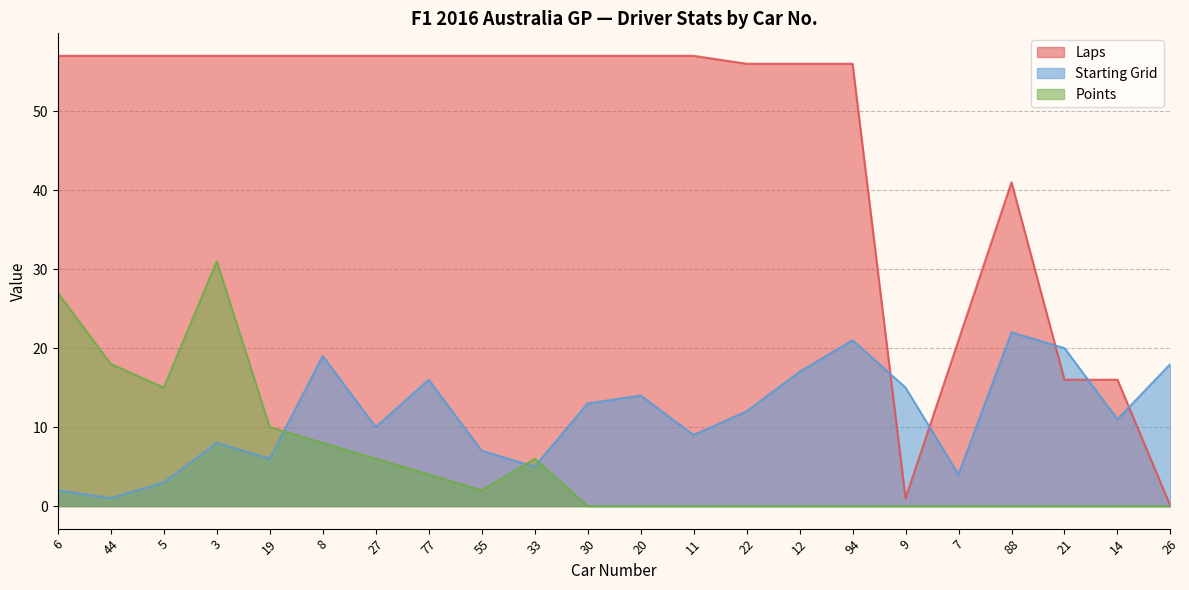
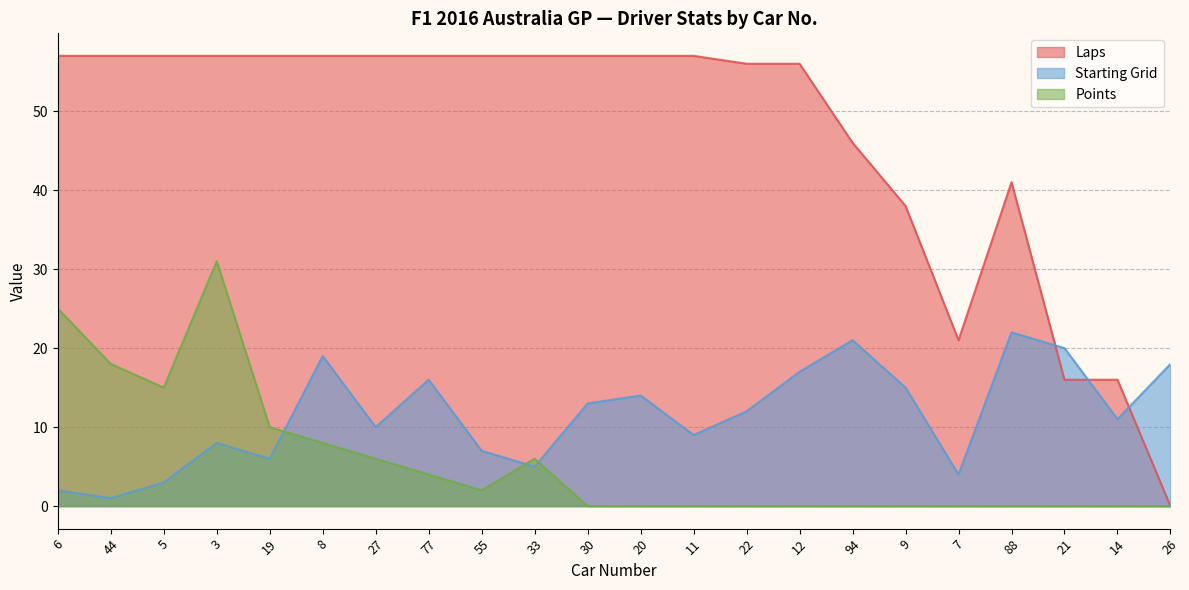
Points, 6: 27 -> 25
Laps, 94: 56 -> 46
Laps, 9: 1 -> 38
